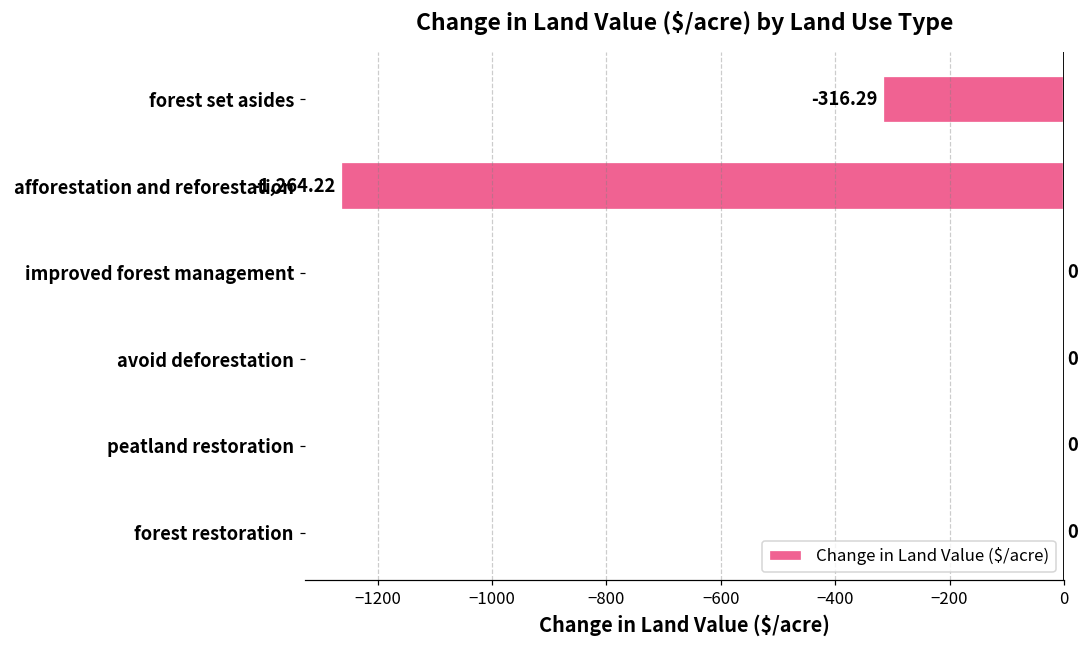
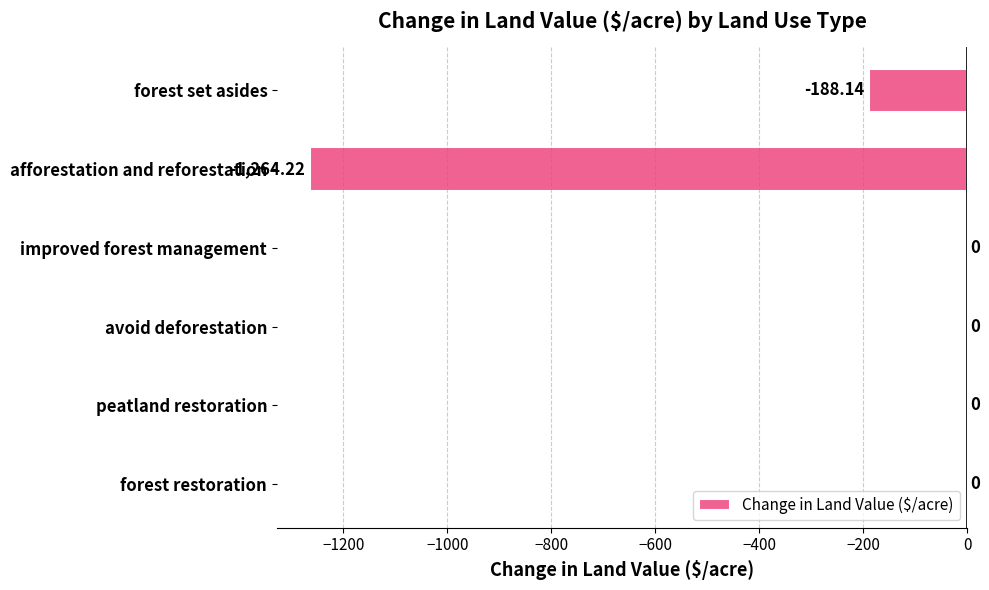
forest set asides: -316.29 -> -188.14
